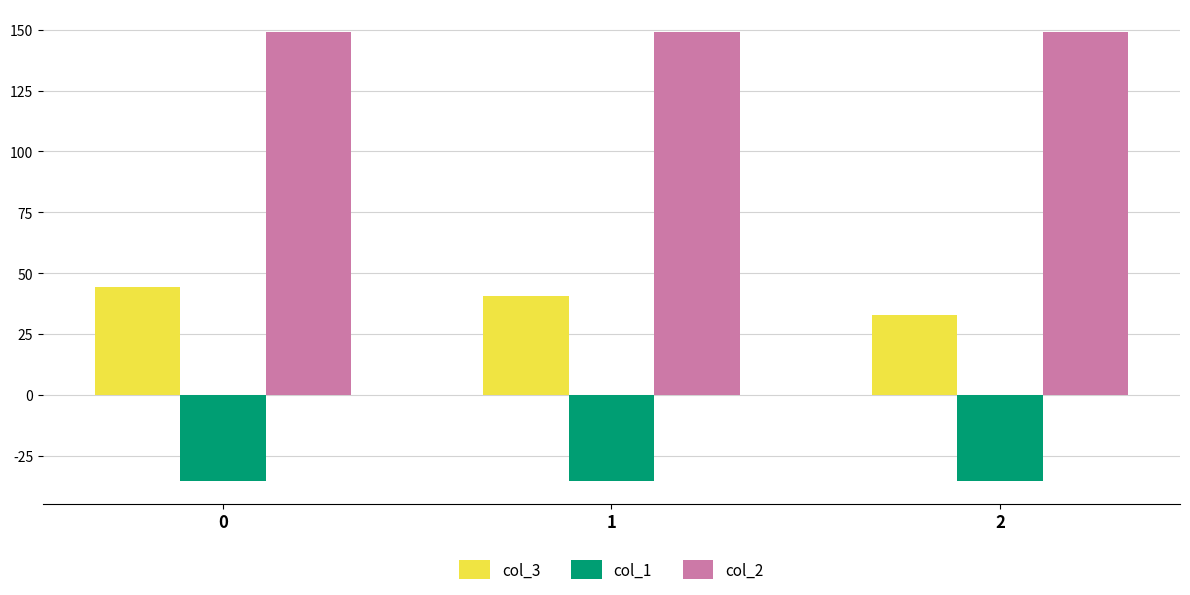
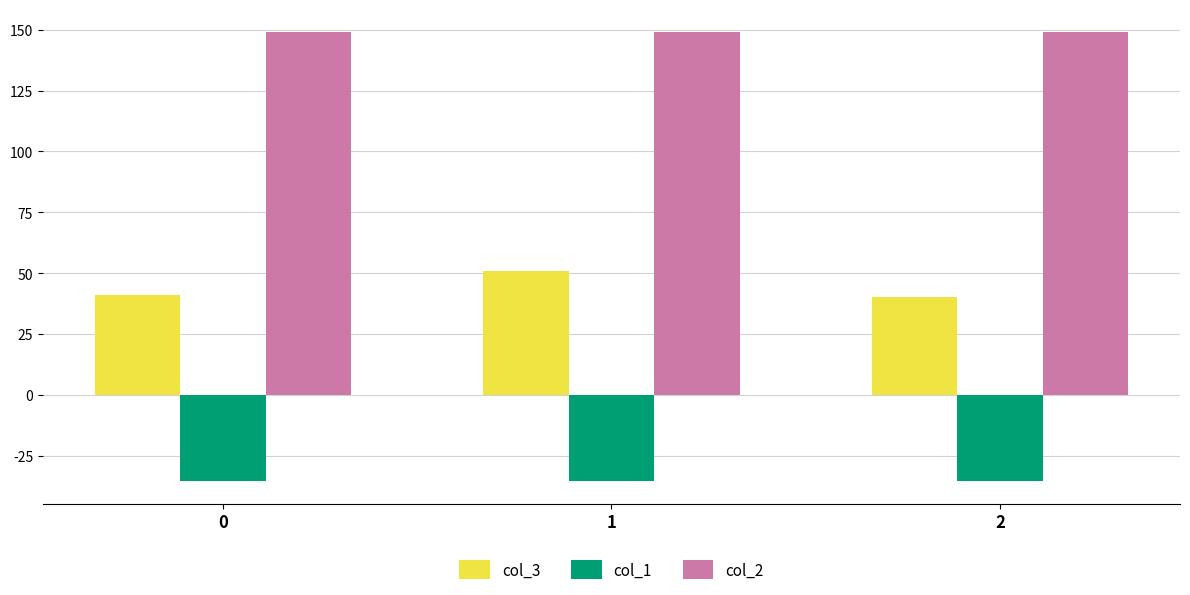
col_3, 0: 44 -> 41
col_3, 1: 41 -> 51
col_3, 2: 33 -> 40
